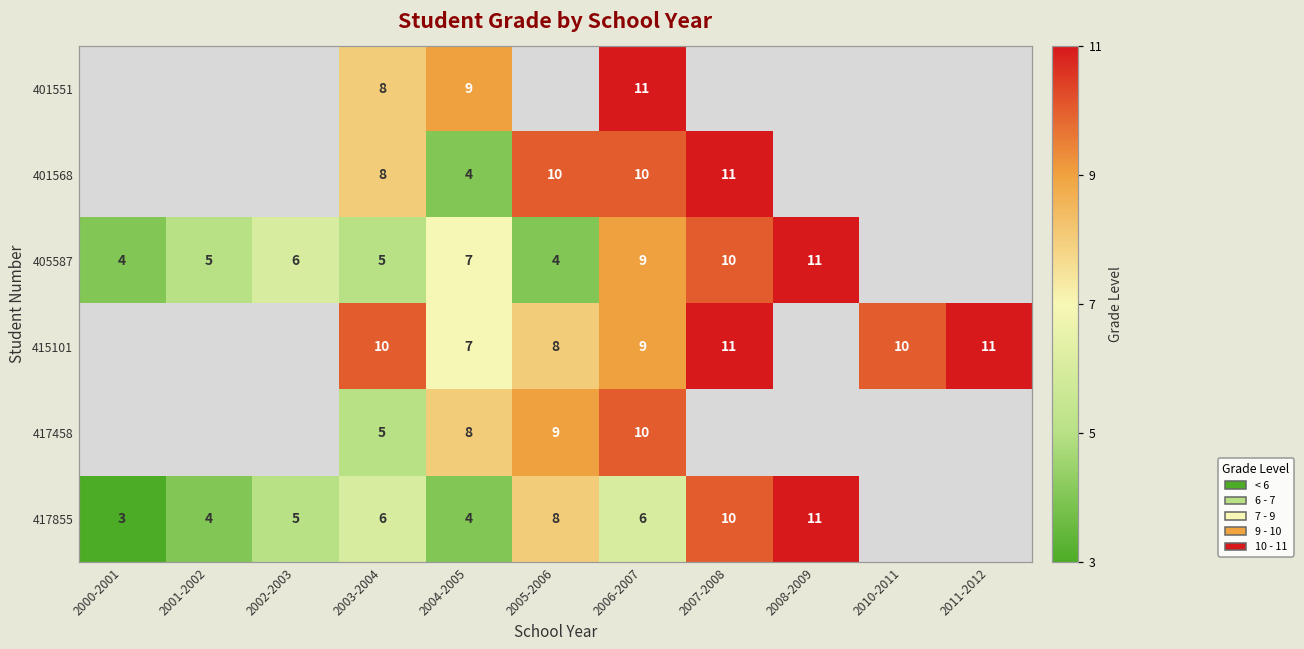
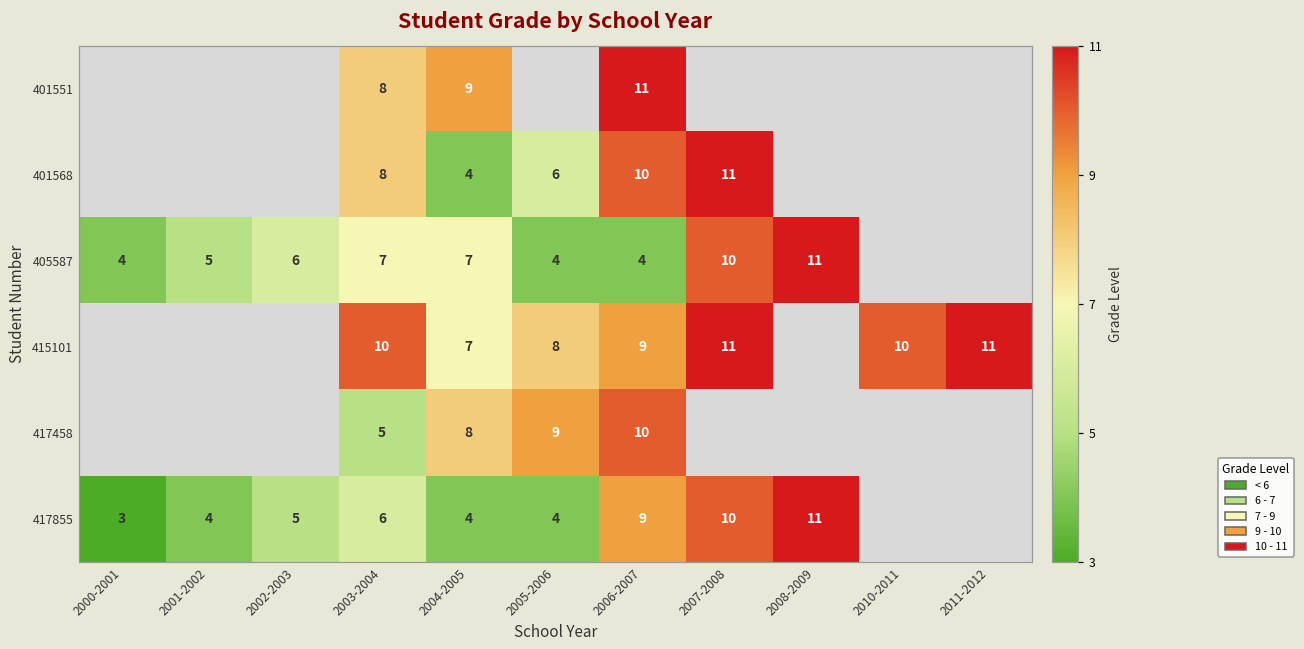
401568, 2005-2006: 10 -> 6
405587, 2003-2004: 5 -> 7
405587, 2006-2007: 9 -> 4
417855, 2005-2006: 8 -> 4
417855, 2006-2007: 6 -> 9
